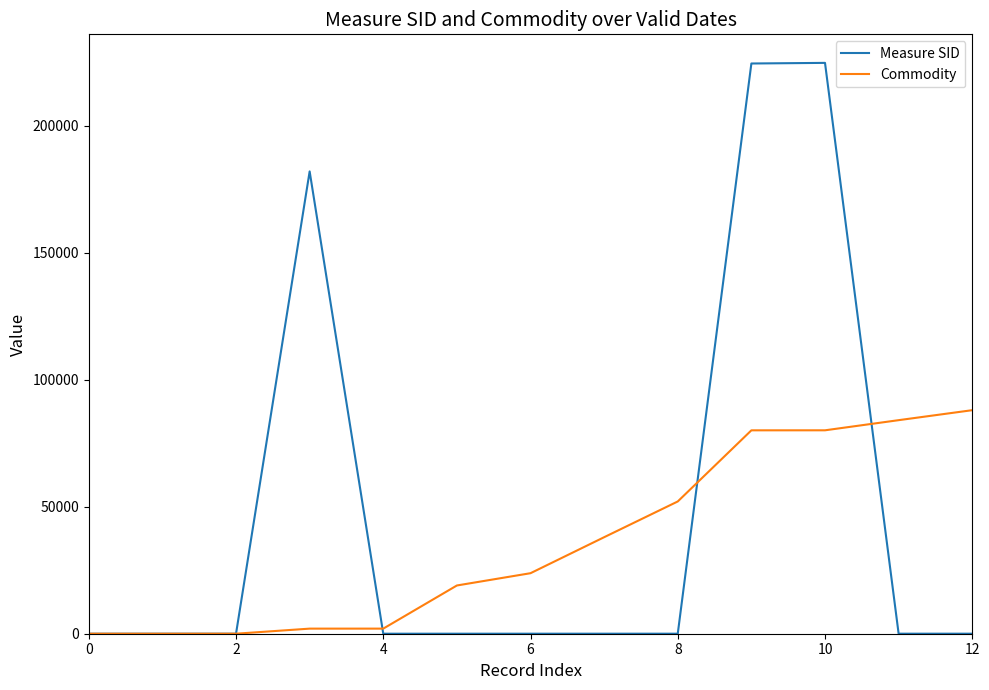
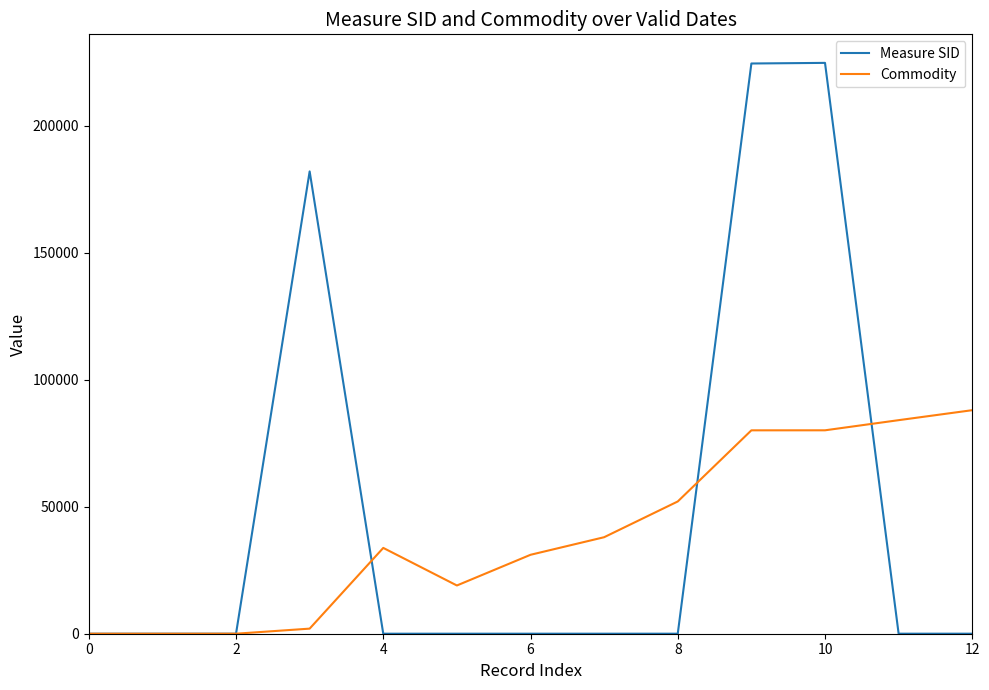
Commodity, 4: 2000 -> 34000
Commodity, 6: 24000 -> 31000
